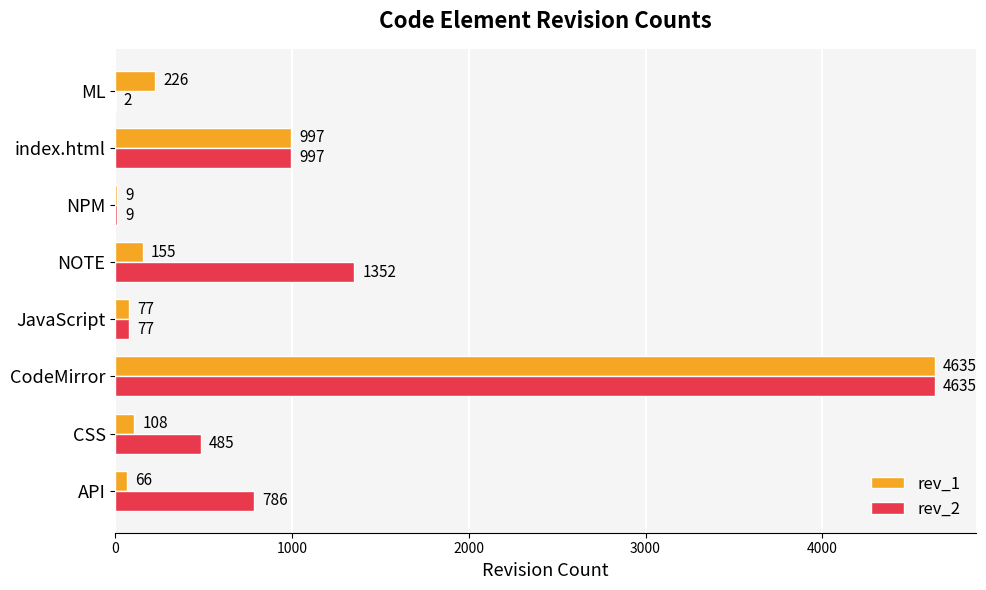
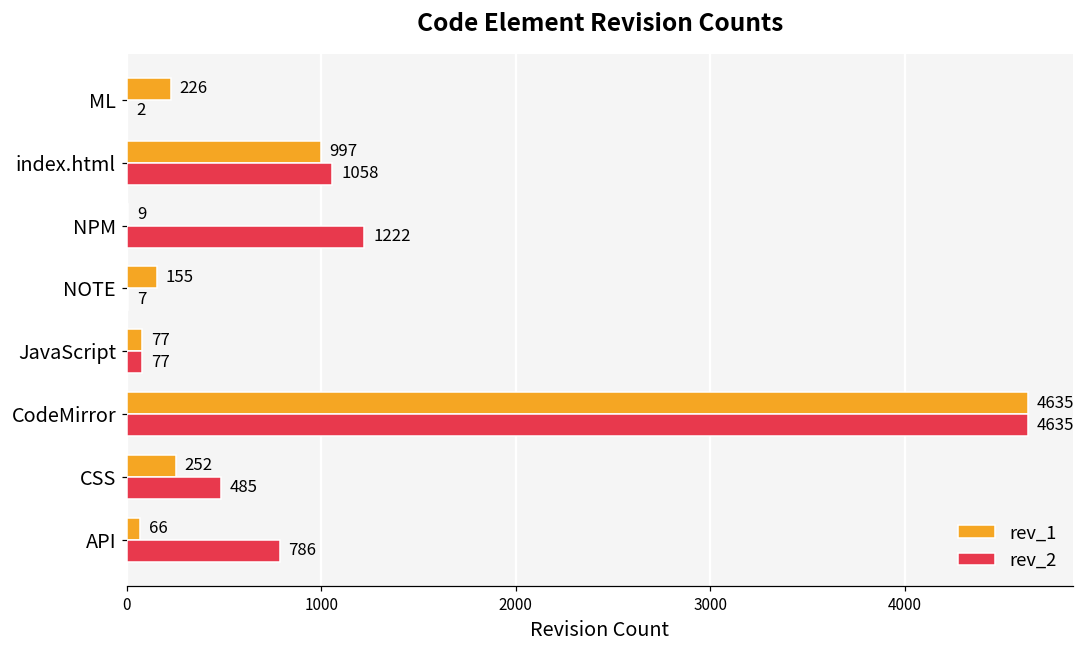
rev_2, index.html: 997 -> 1058
rev_2, NPM: 9 -> 1222
rev_2, NOTE: 1352 -> 7
rev_1, CSS: 108 -> 252
